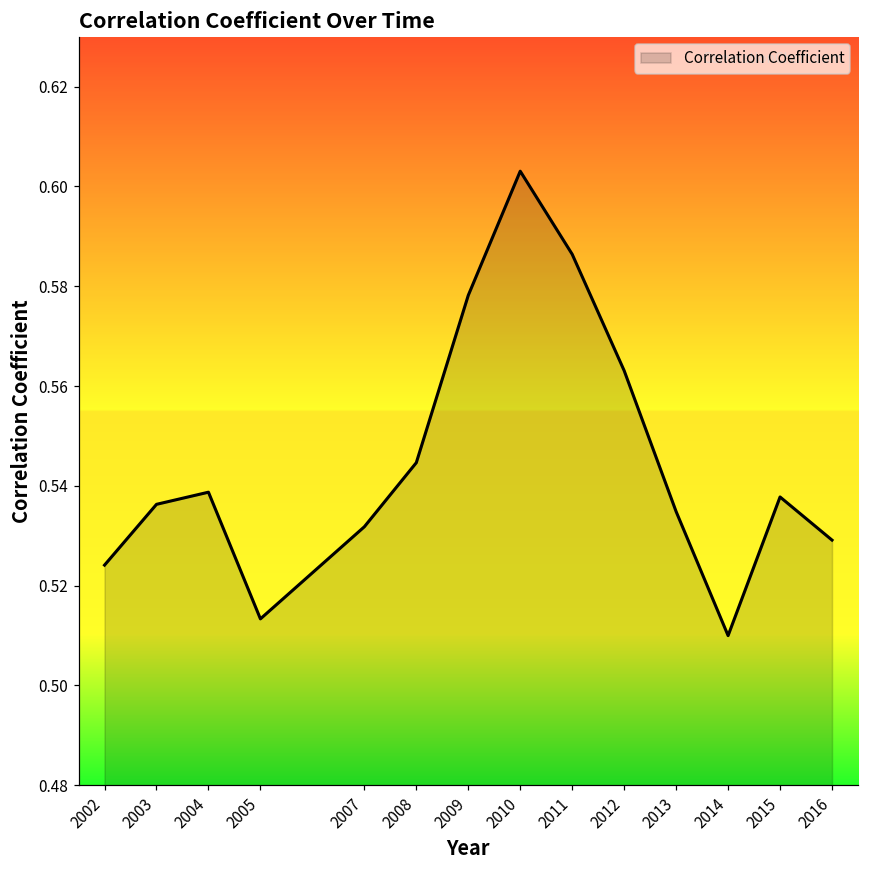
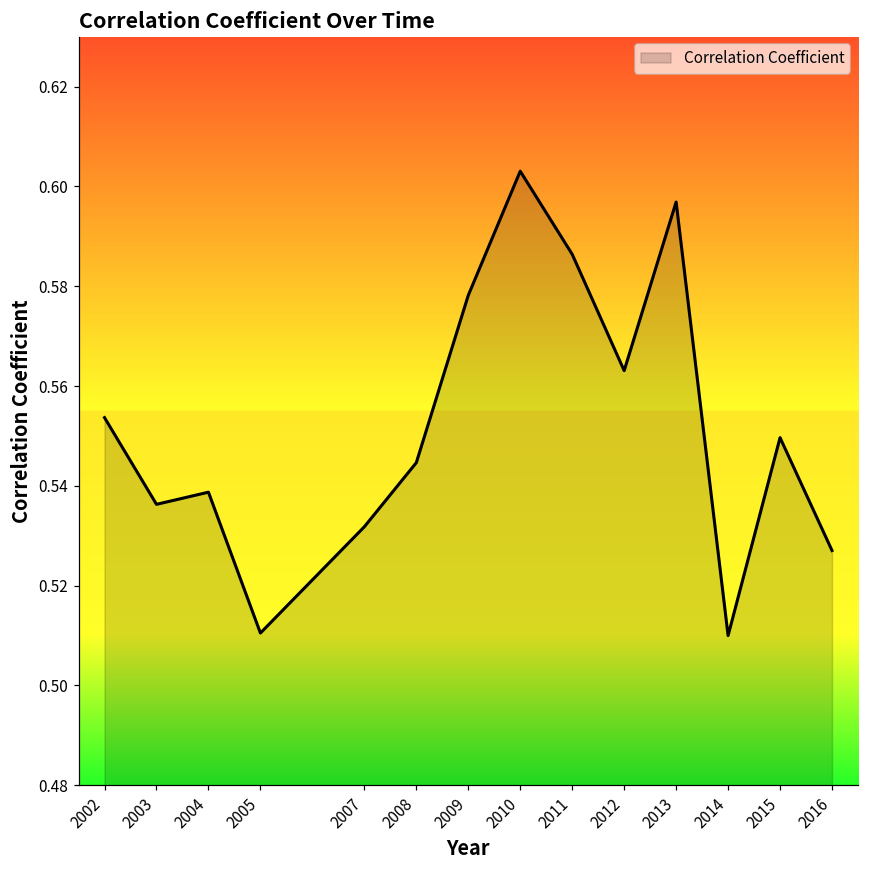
2002: 0.524 -> 0.554
2005: 0.513 -> 0.511
2013: 0.535 -> 0.597
2015: 0.538 -> 0.550
2016: 0.529 -> 0.527
